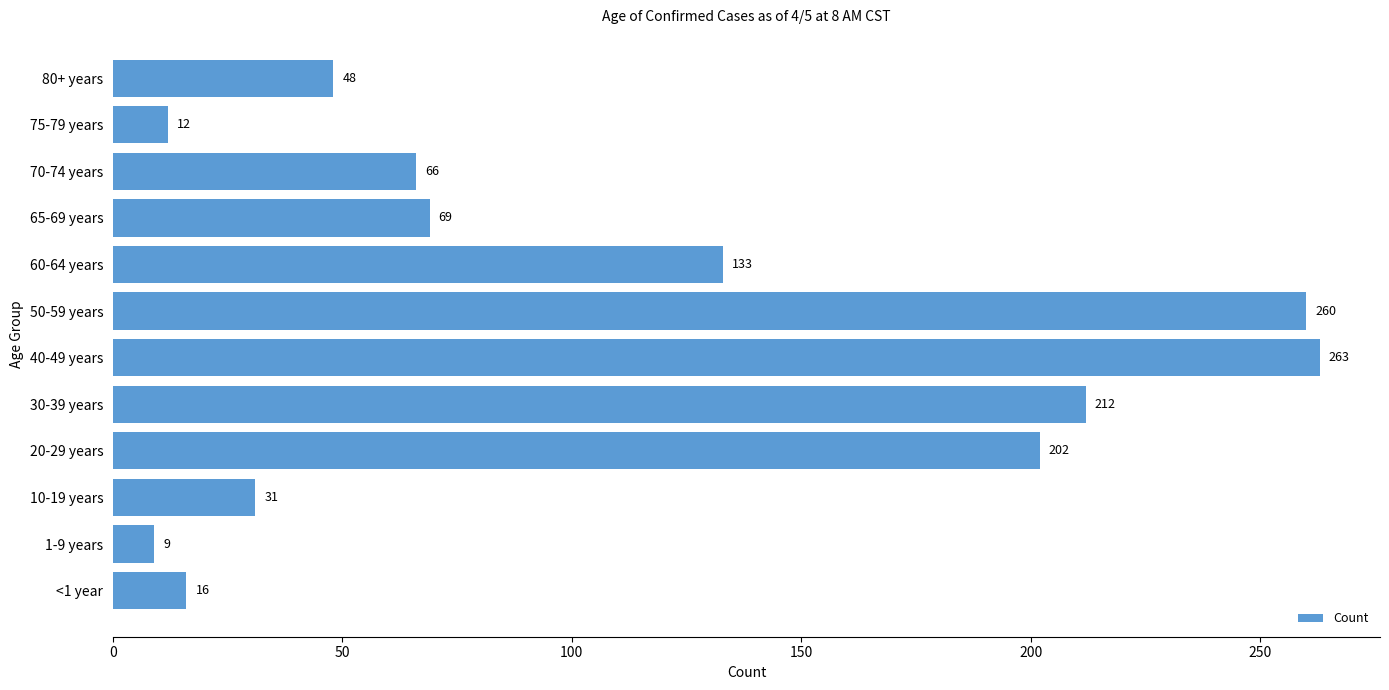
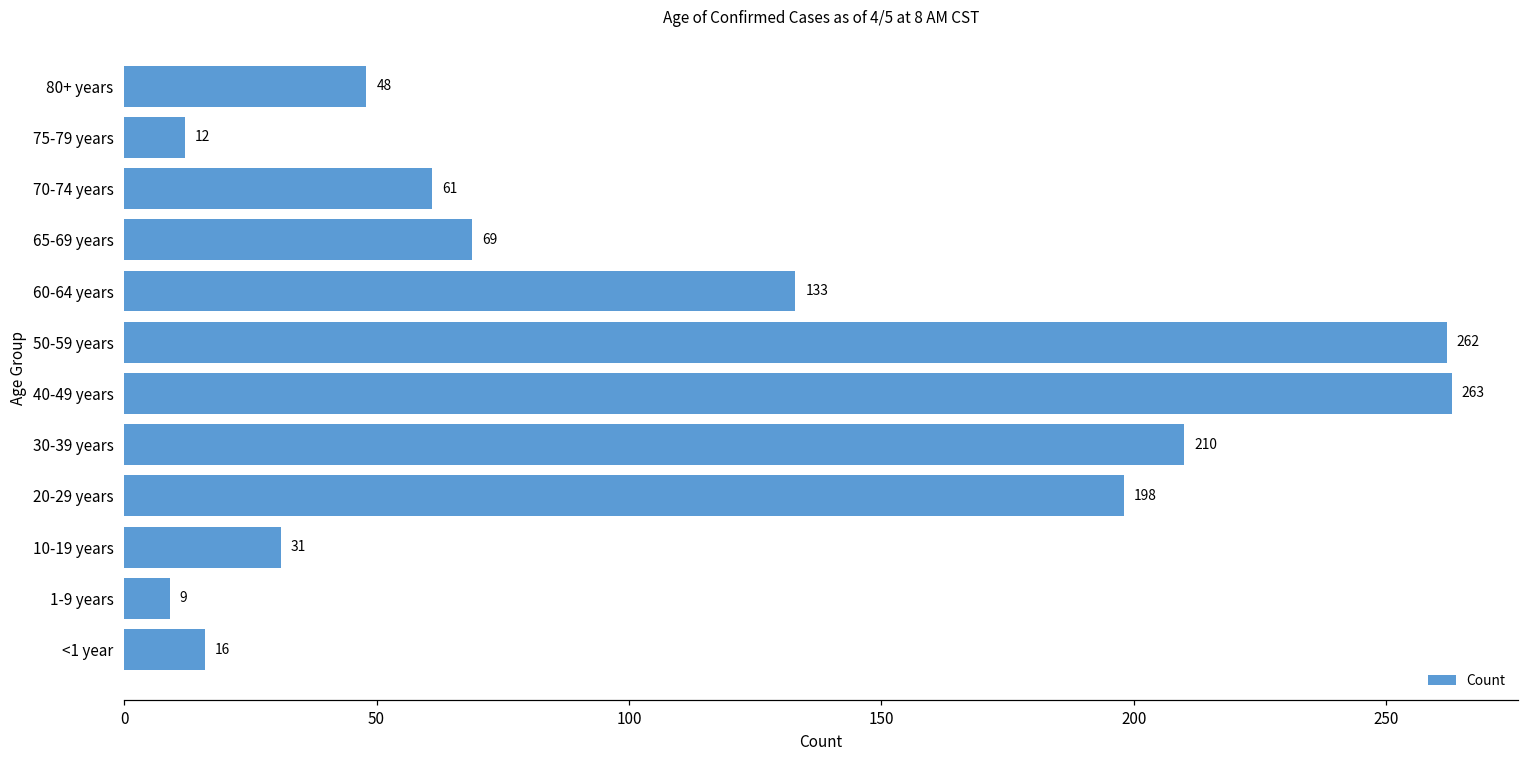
70-74 years: 66 -> 61
50-59 years: 260 -> 262
30-39 years: 212 -> 210
20-29 years: 202 -> 198
